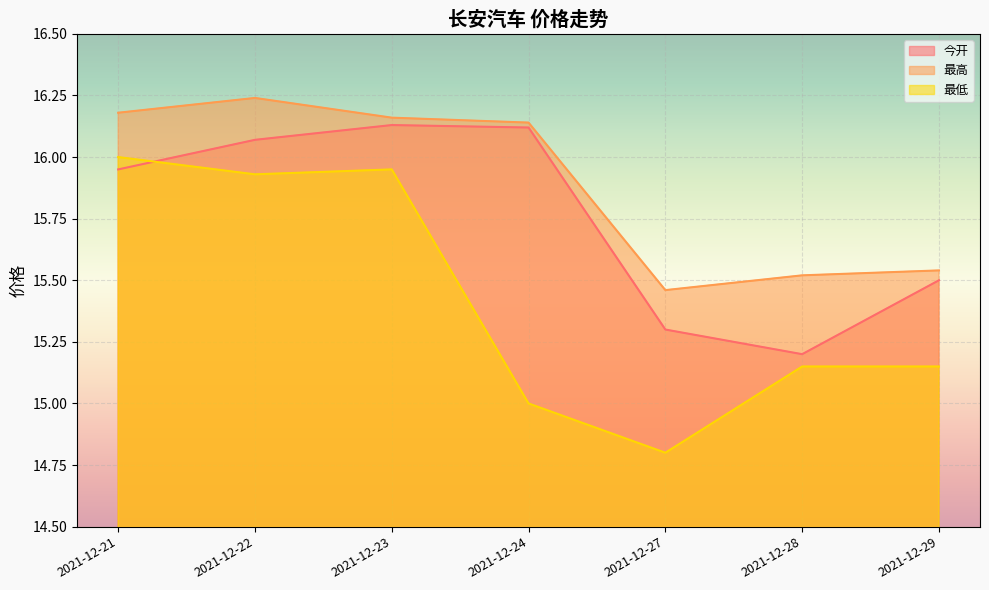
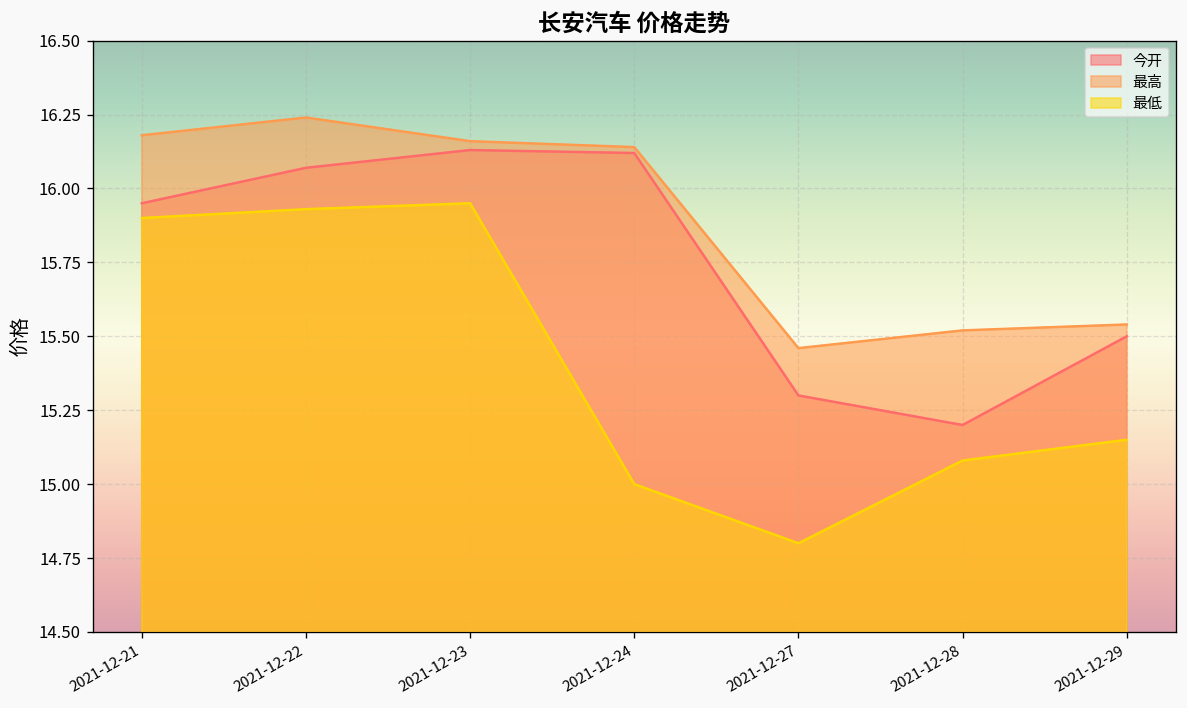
最低, 2021-12-21: 16.0 -> 15.9
最低, 2021-12-28: 15.15 -> 15.08
